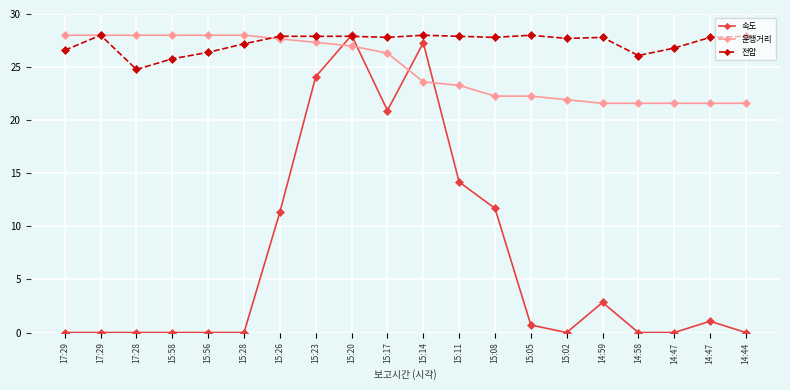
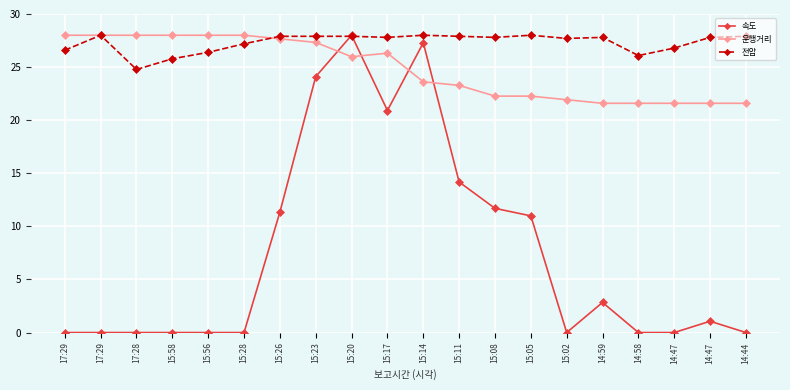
운행거리, 15:20: 27.0 -> 26.0
속도, 15:05: 0.7 -> 11.0
